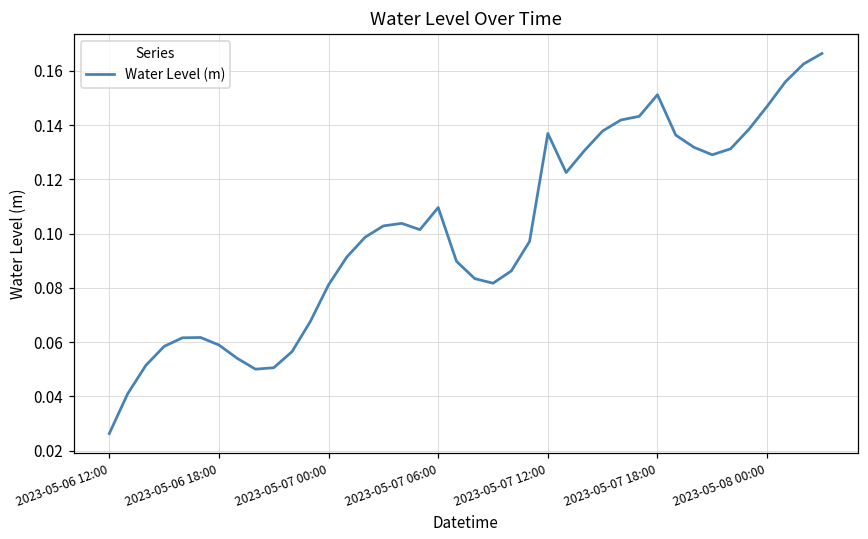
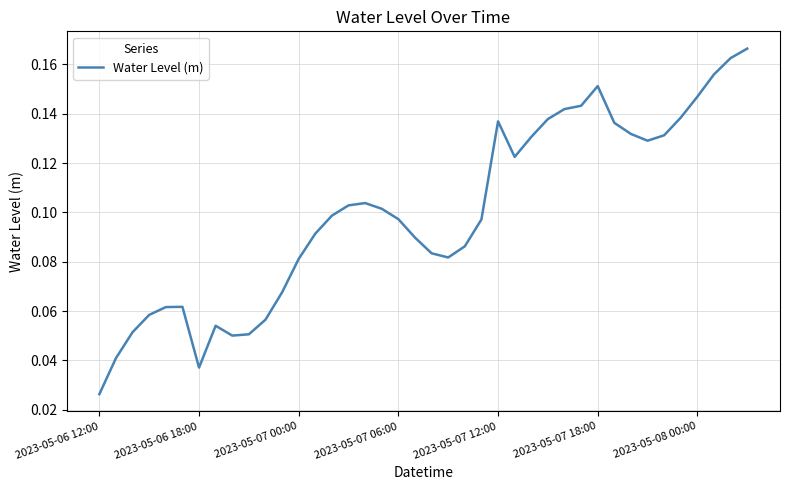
2023-05-06 18:00: 0.059 -> 0.037
2023-05-07 06:00: 0.110 -> 0.097
